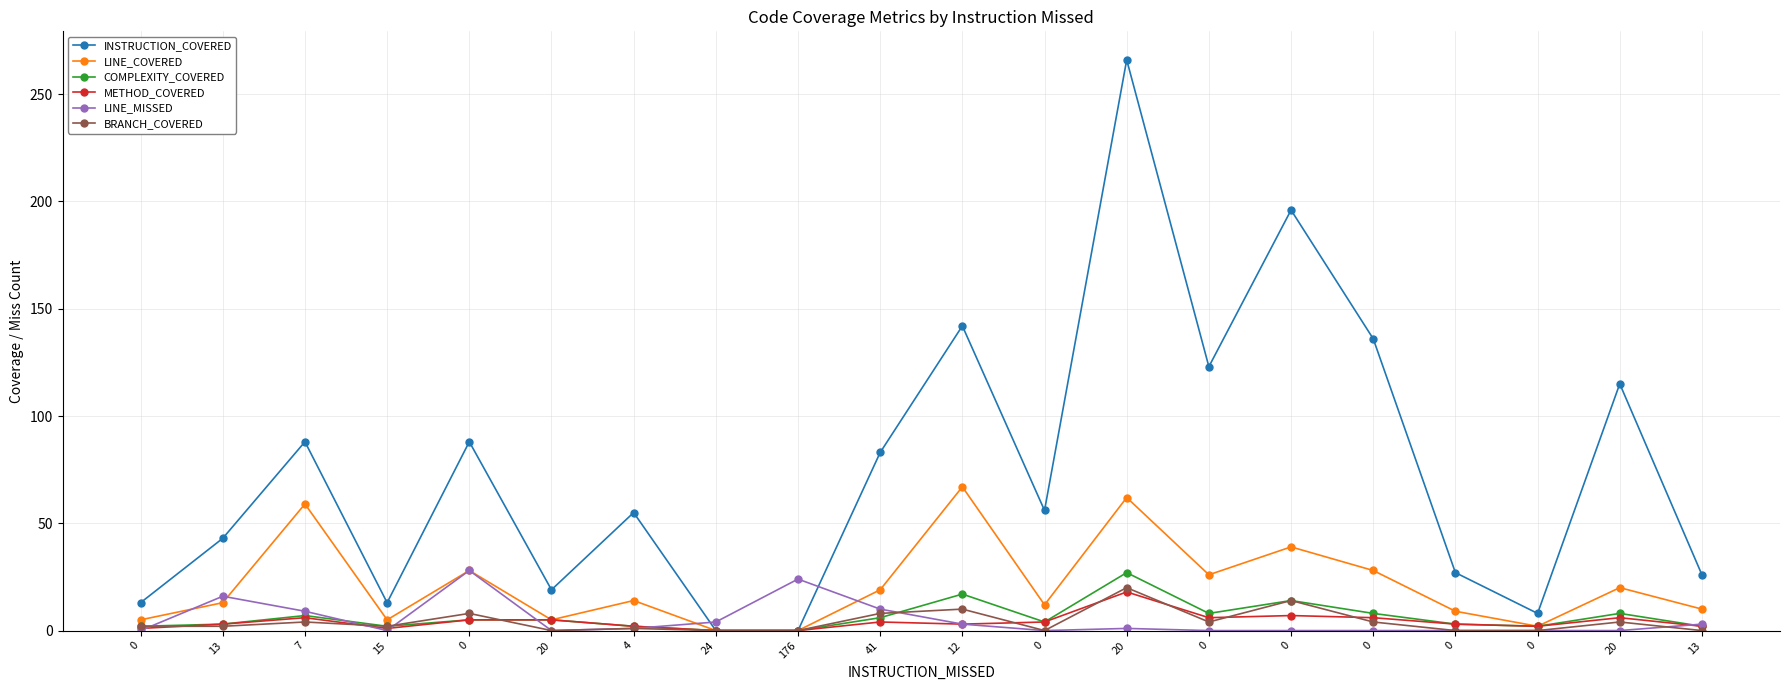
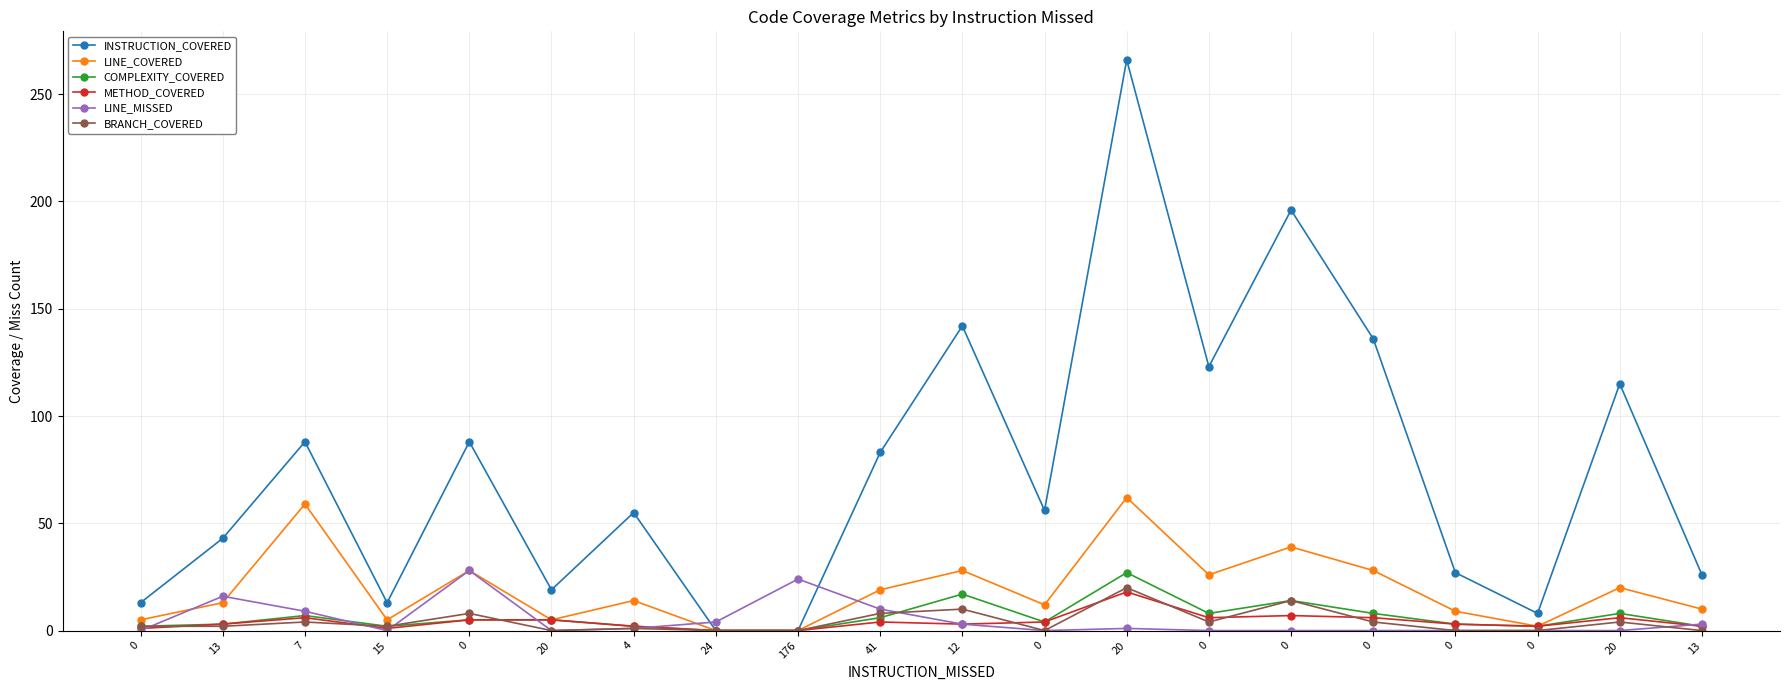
LINE_COVERED, 12: 67 -> 28
